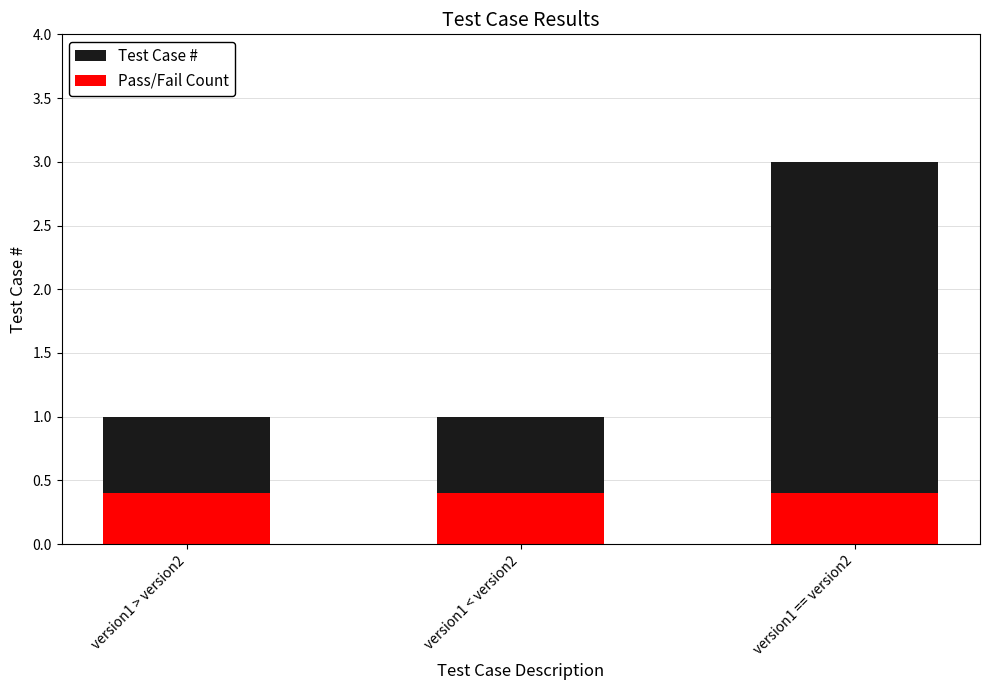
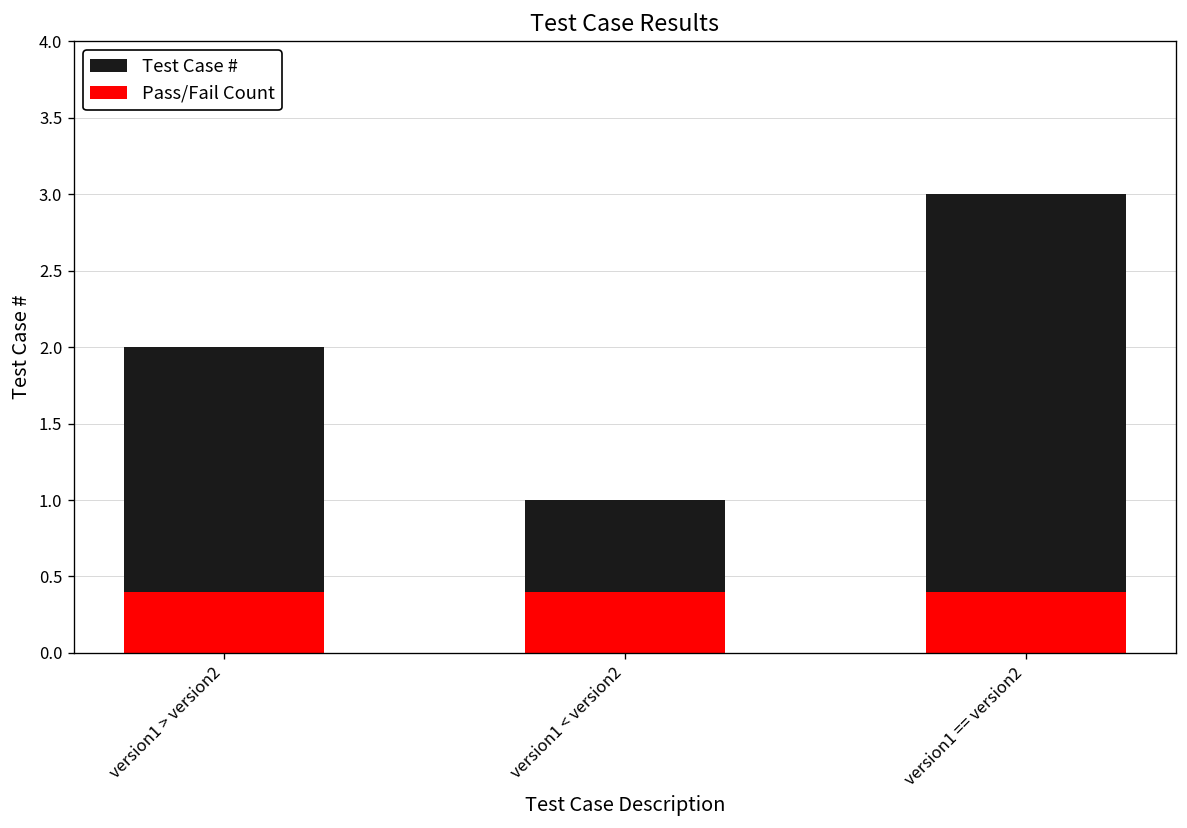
Test Case #, version1 > version2: 1 -> 2
